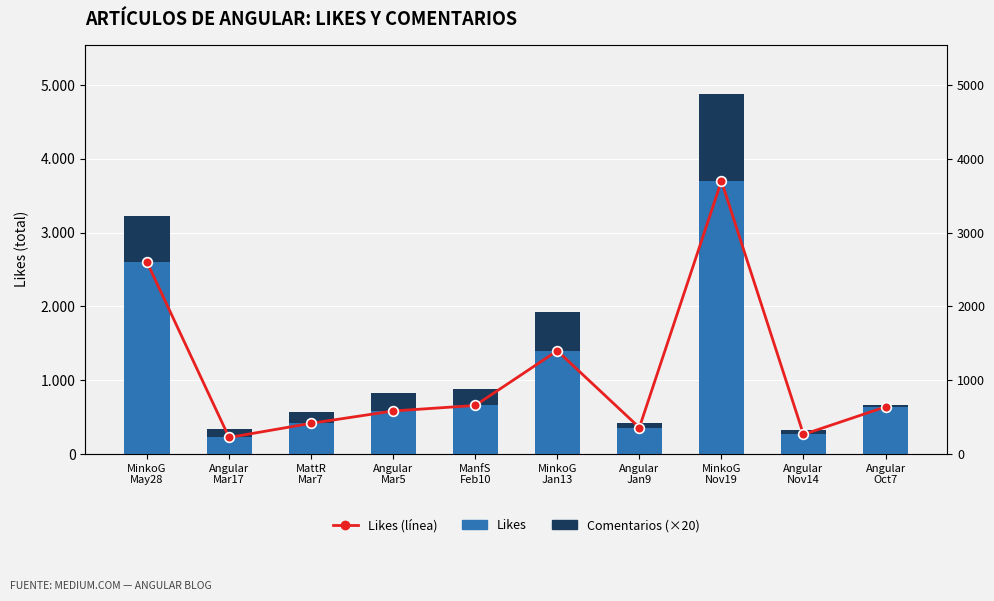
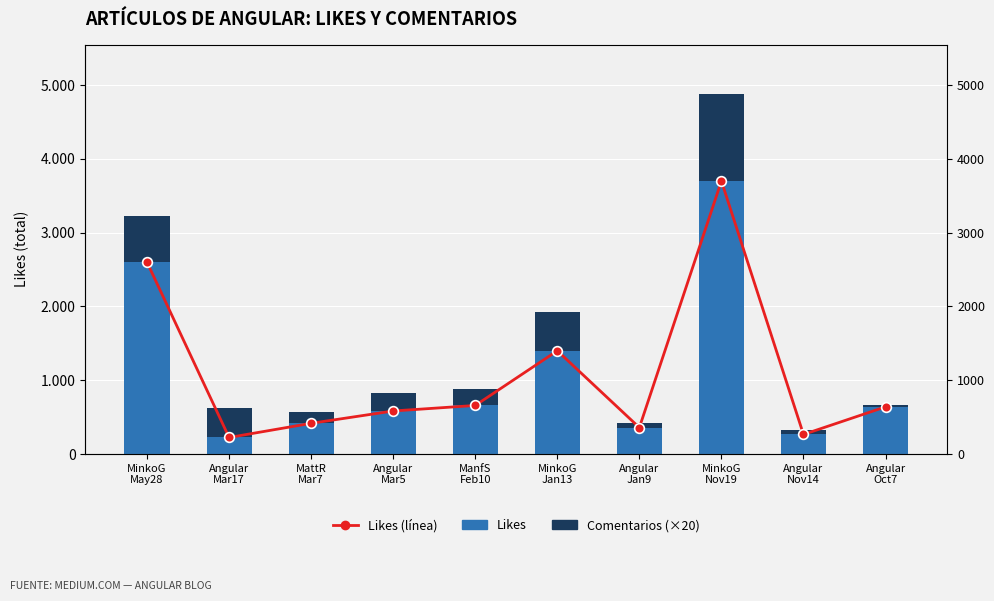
Comentarios (×20), Angular Mar17: 0.1 -> 0.4
